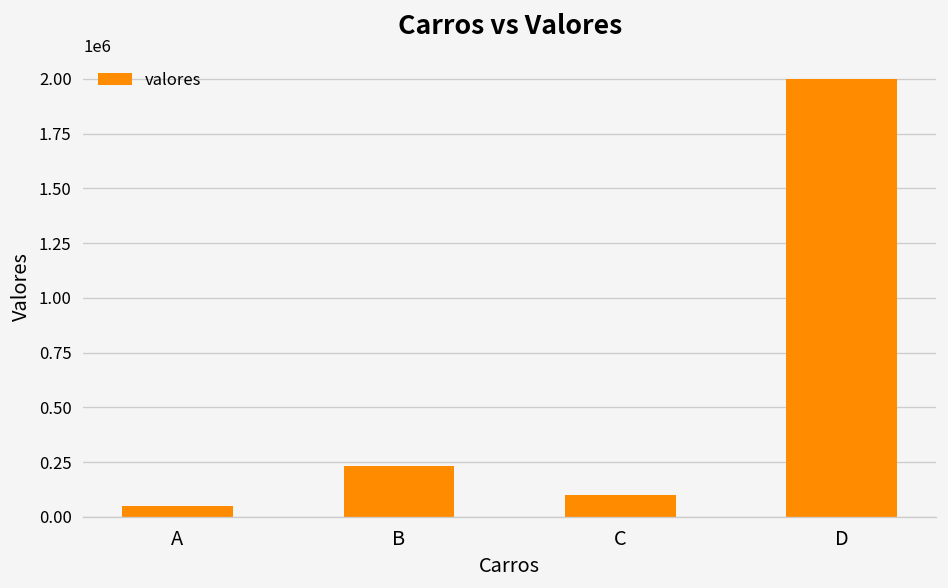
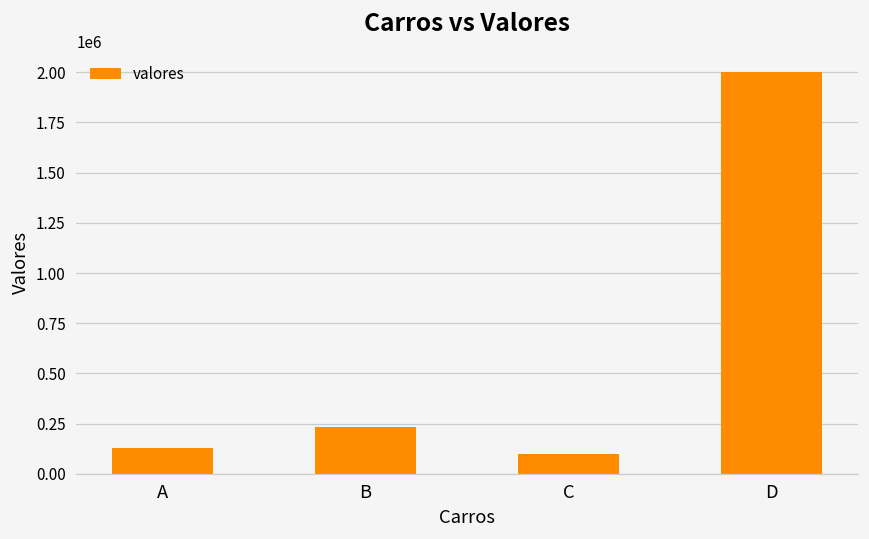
A: 50000 -> 130000
